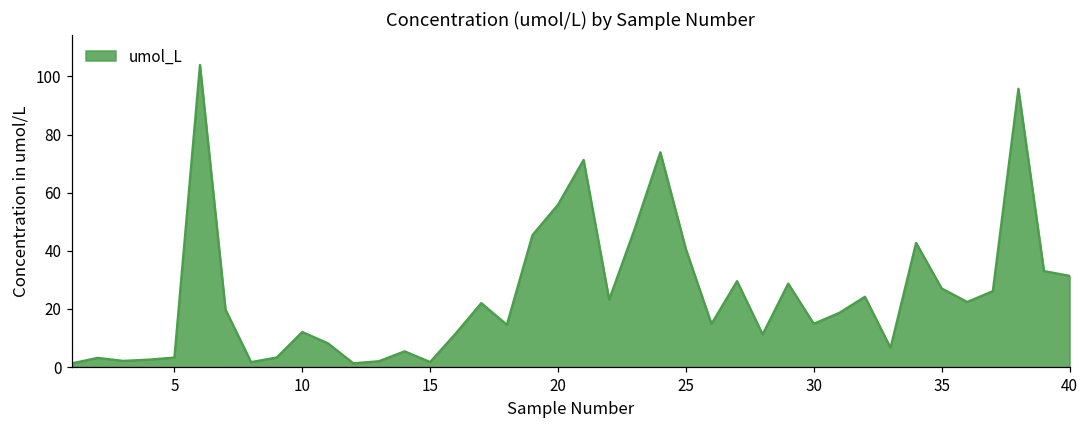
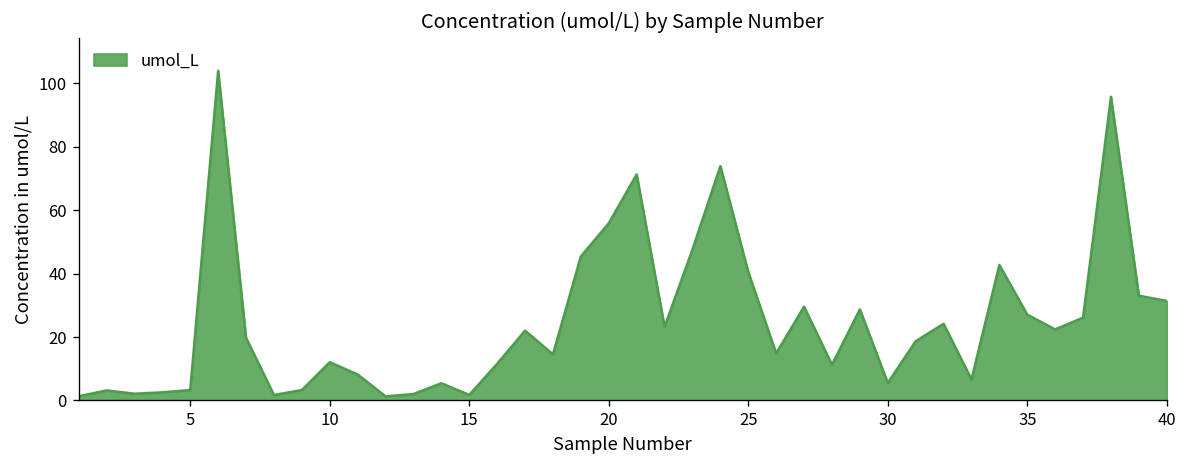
30: 15 -> 6
